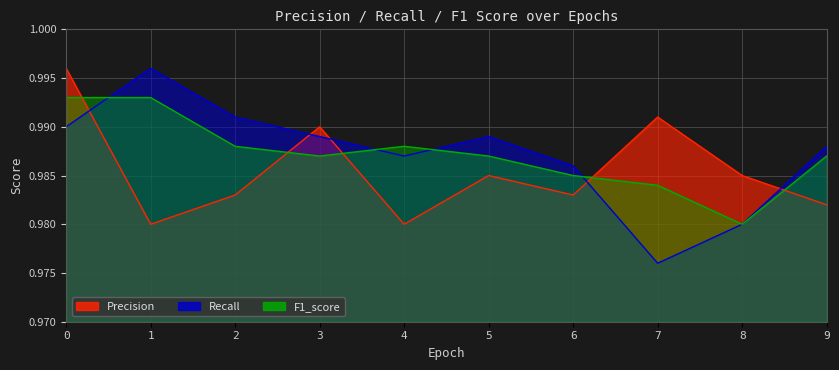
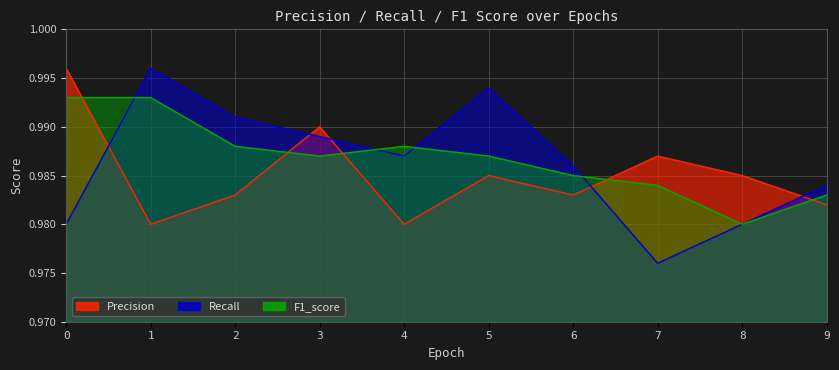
Recall, 0: 0.99 -> 0.98
Recall, 5: 0.989 -> 0.994
Precision, 7: 0.991 -> 0.987
Recall, 9: 0.988 -> 0.984
F1_score, 9: 0.987 -> 0.983
